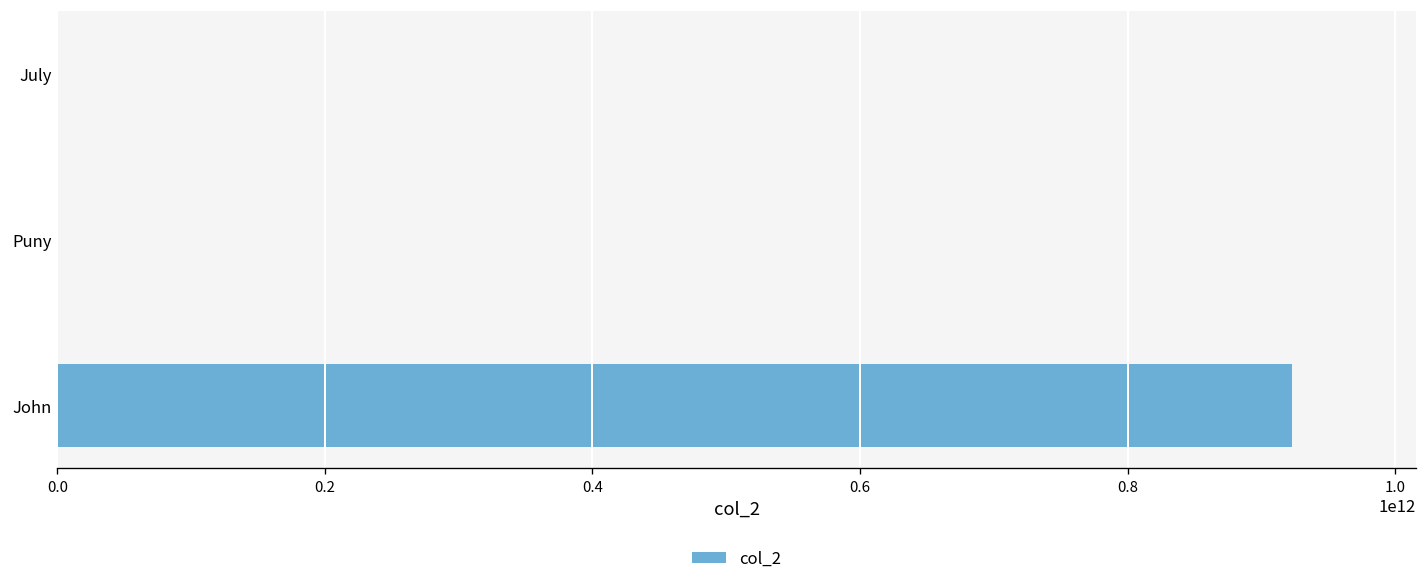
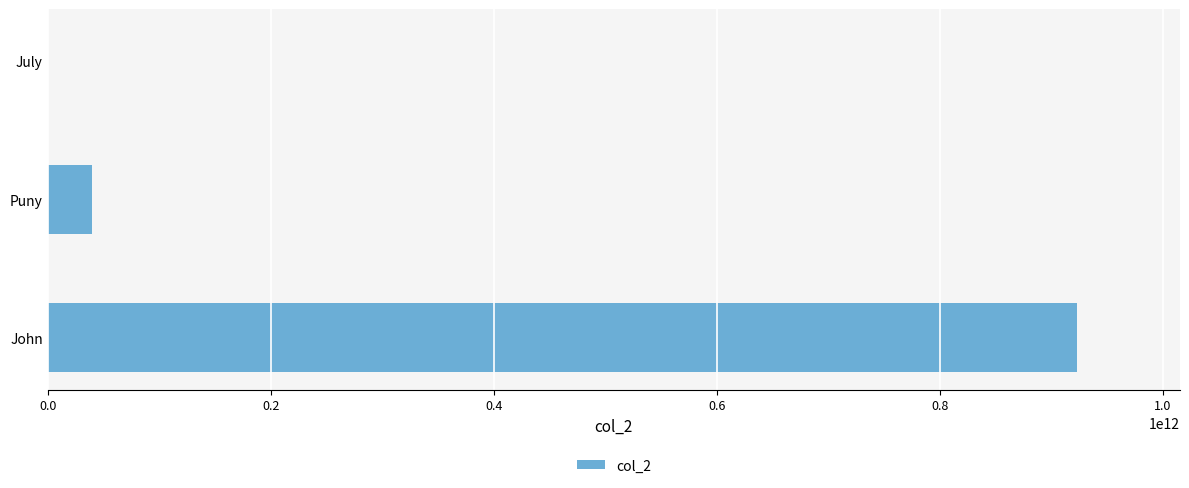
Puny: 0 -> 39000000000
